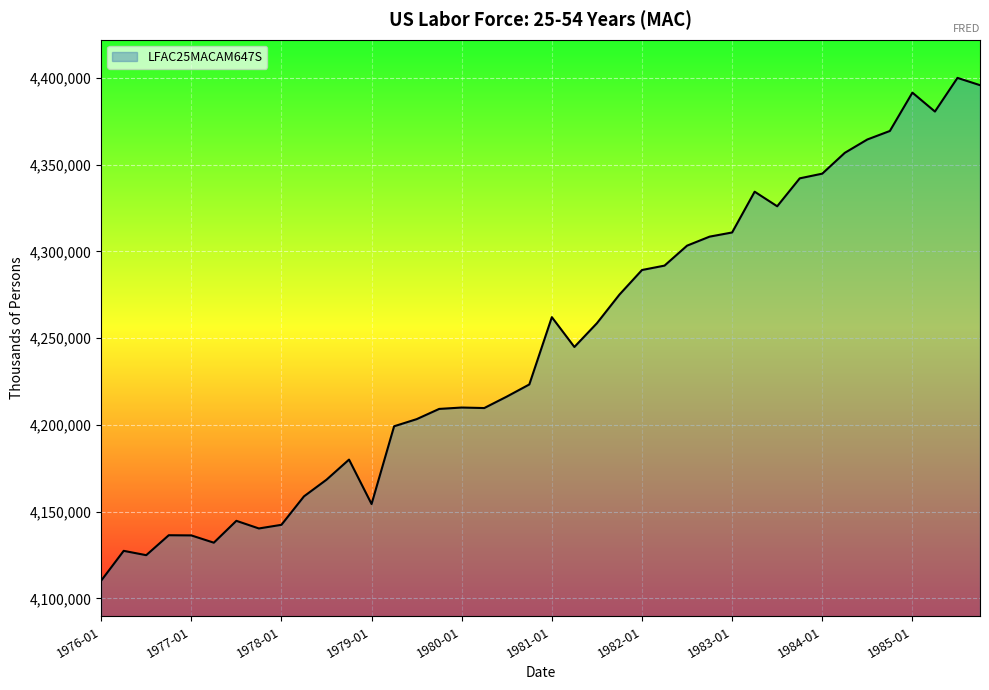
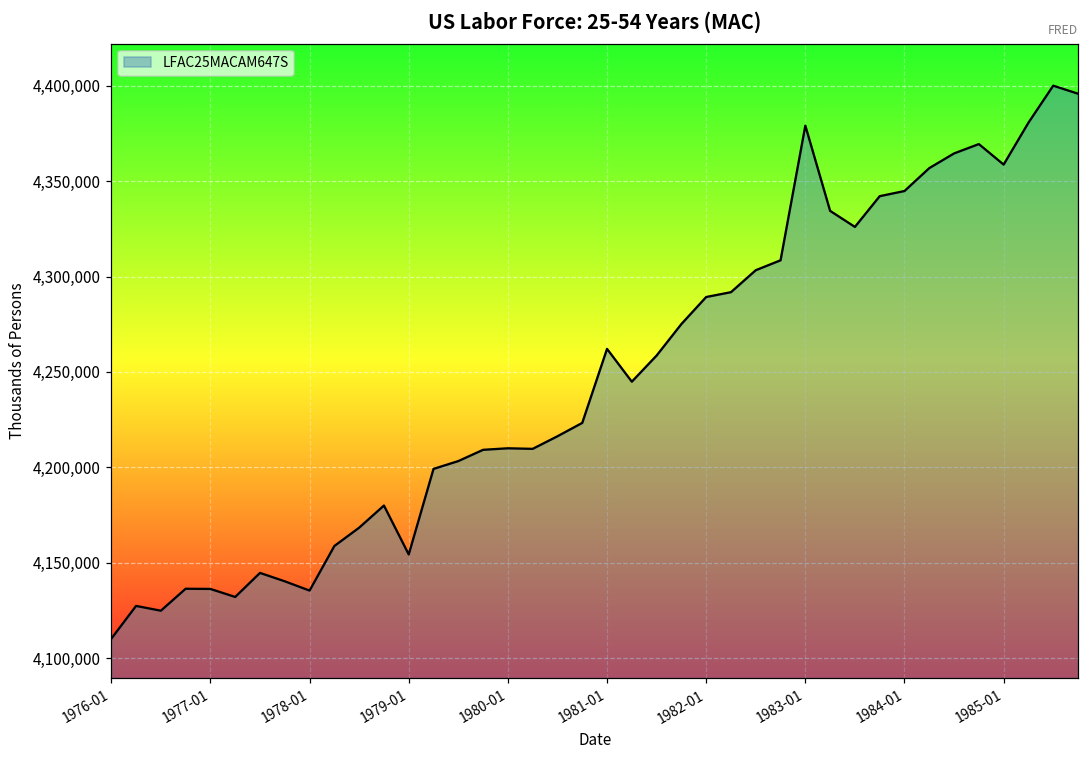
1978-01: 4,142,000 -> 4,135,000
1983-01: 4,311,000 -> 4,379,000
1985-01: 4,392,000 -> 4,359,000
